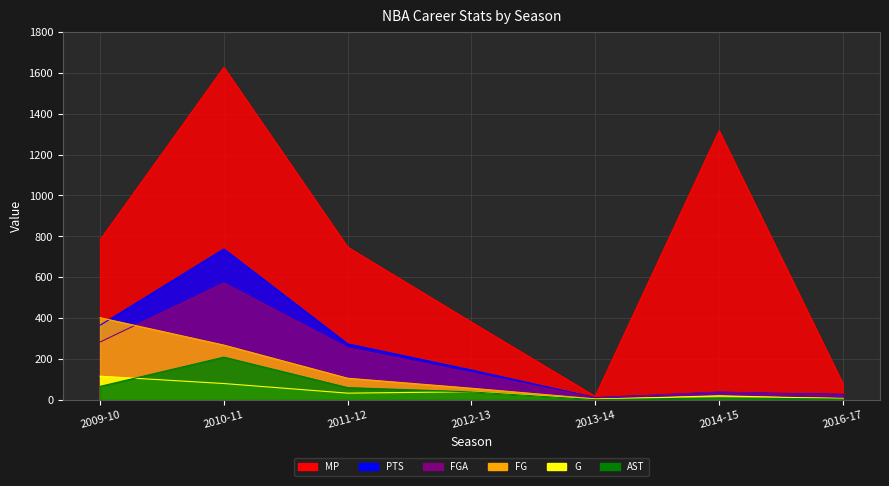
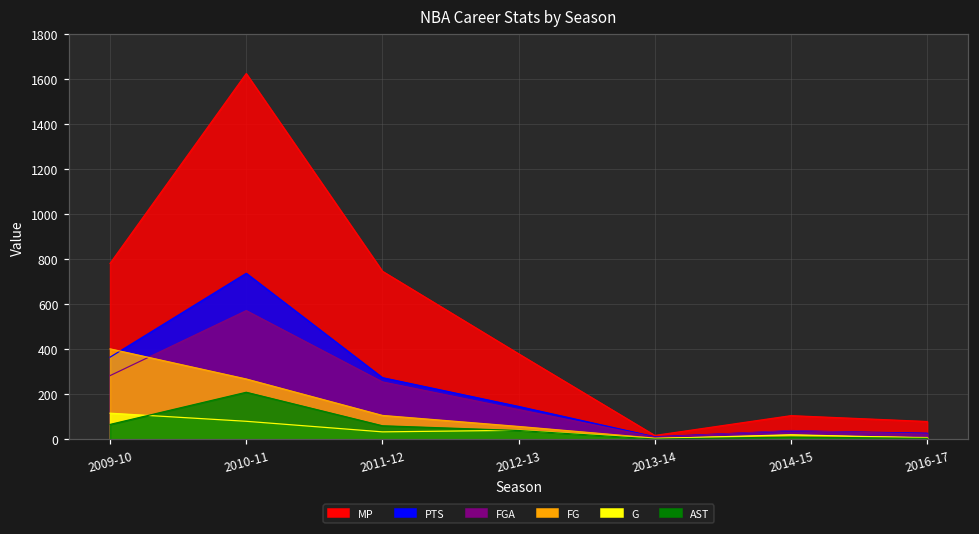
MP, 2014-15: 1320 -> 110
